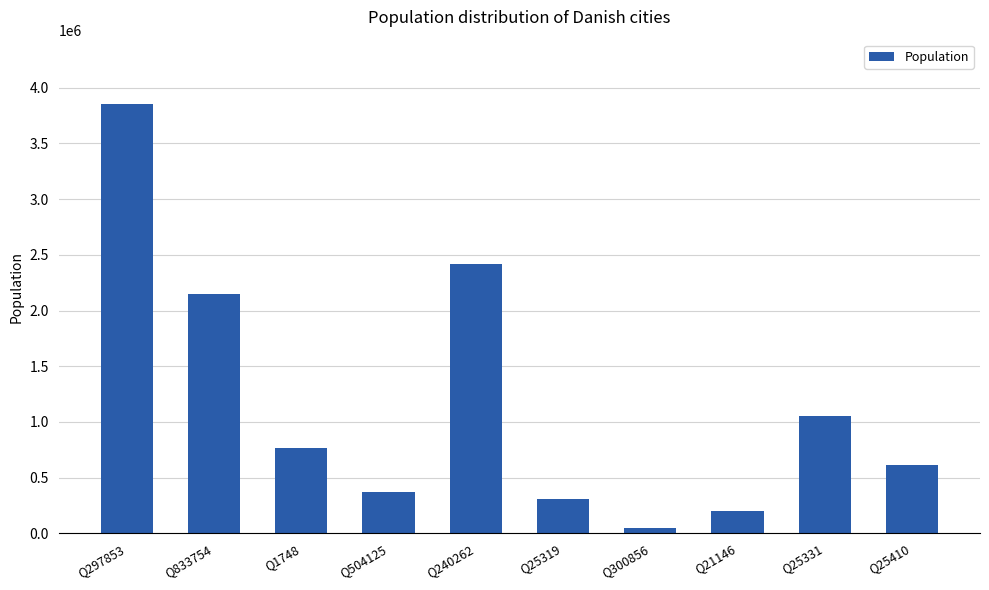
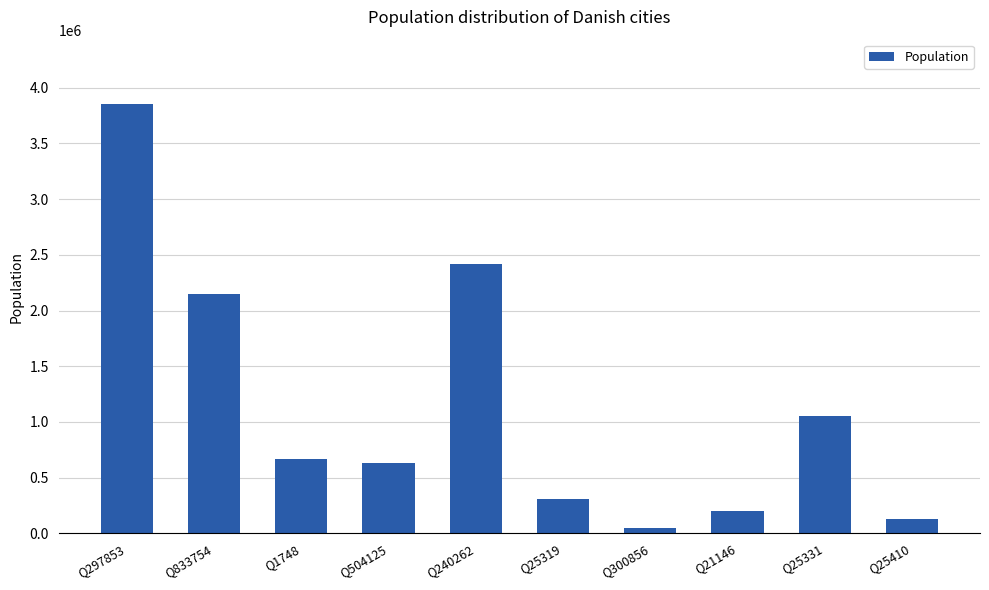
Q1748: 770000 -> 670000
Q504125: 370000 -> 630000
Q25410: 620000 -> 130000
